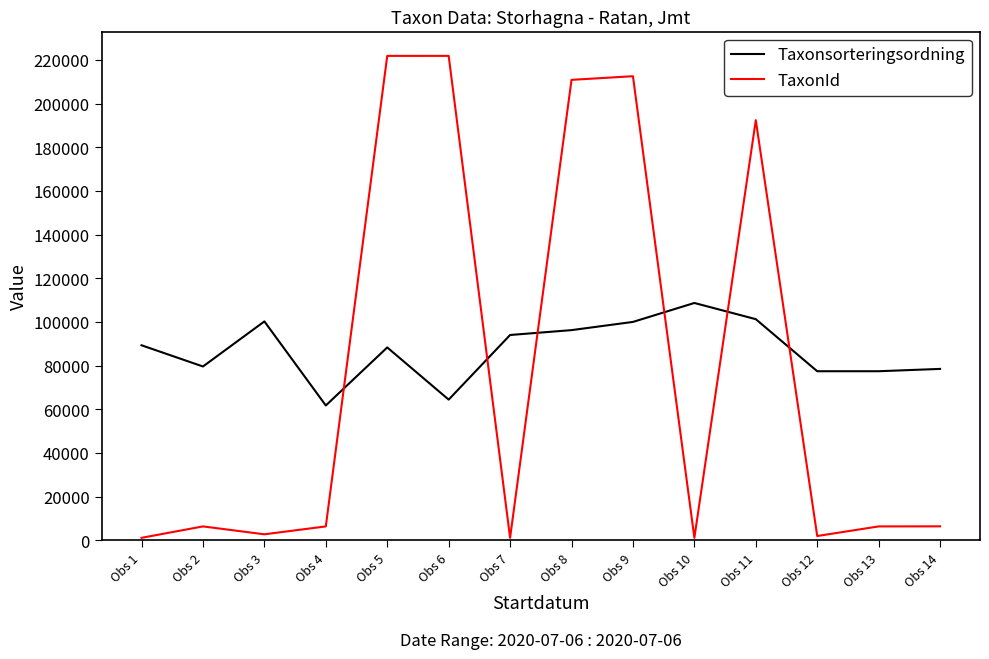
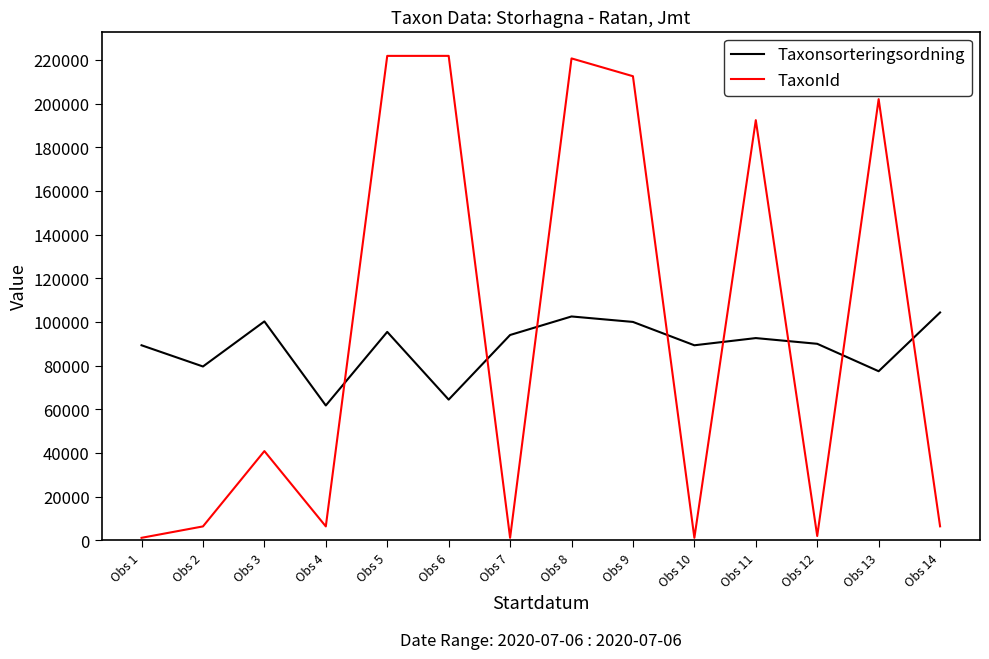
TaxonId, Obs 3: 3000 -> 41000
Taxonsorteringsordning, Obs 5: 88000 -> 96000
Taxonsorteringsordning, Obs 8: 96000 -> 103000
TaxonId, Obs 8: 211000 -> 221000
Taxonsorteringsordning, Obs 10: 109000 -> 89000
Taxonsorteringsordning, Obs 11: 101000 -> 93000
Taxonsorteringsordning, Obs 12: 78000 -> 90000
TaxonId, Obs 13: 6000 -> 202000
Taxonsorteringsordning, Obs 14: 79000 -> 104000
